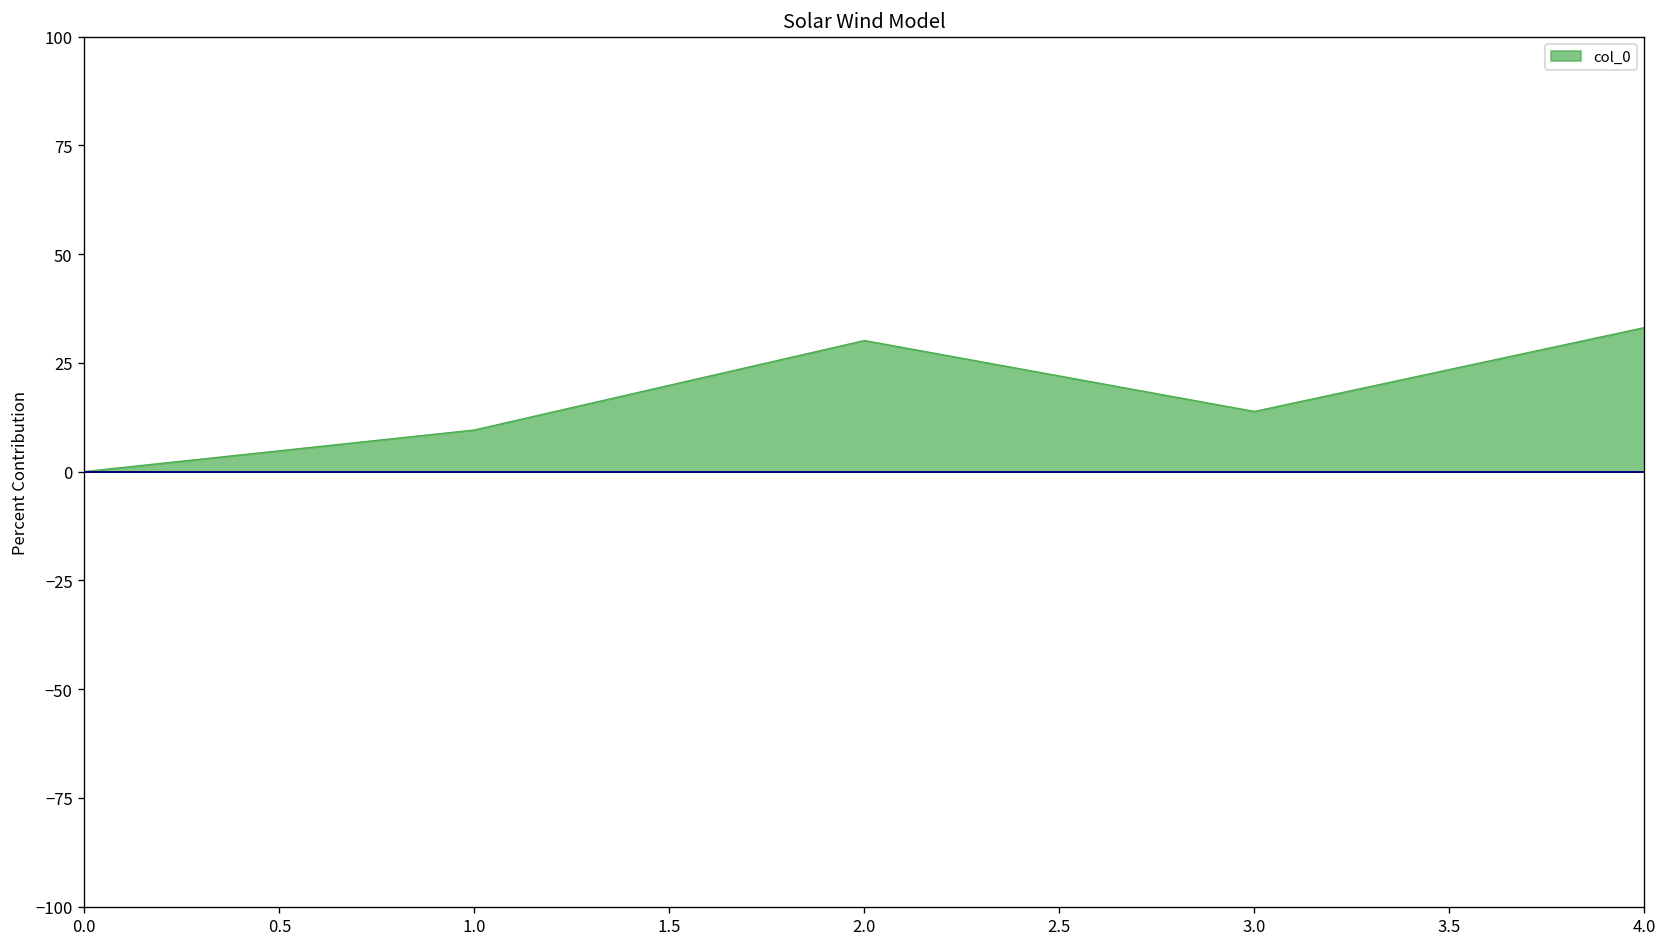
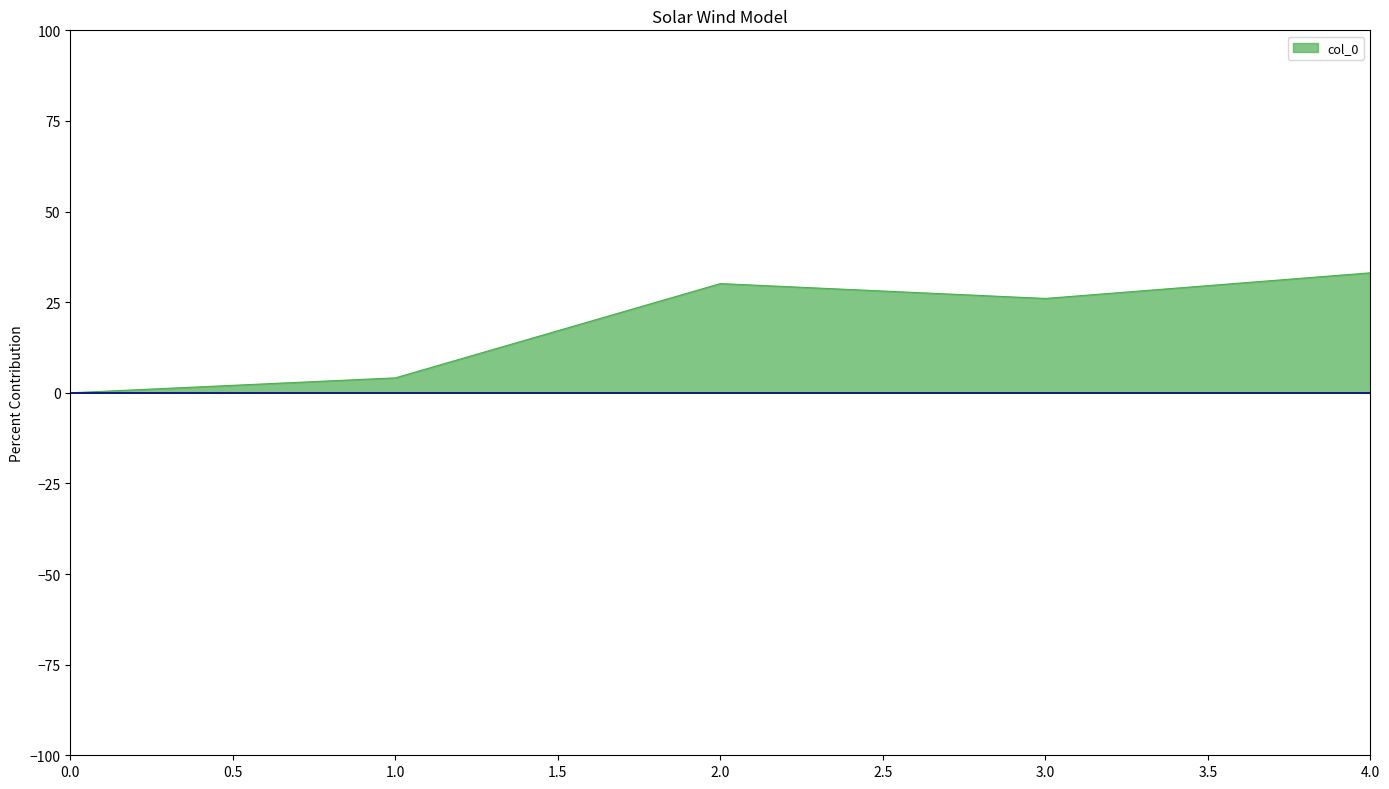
1.0: 10 -> 4
3.0: 14 -> 26
